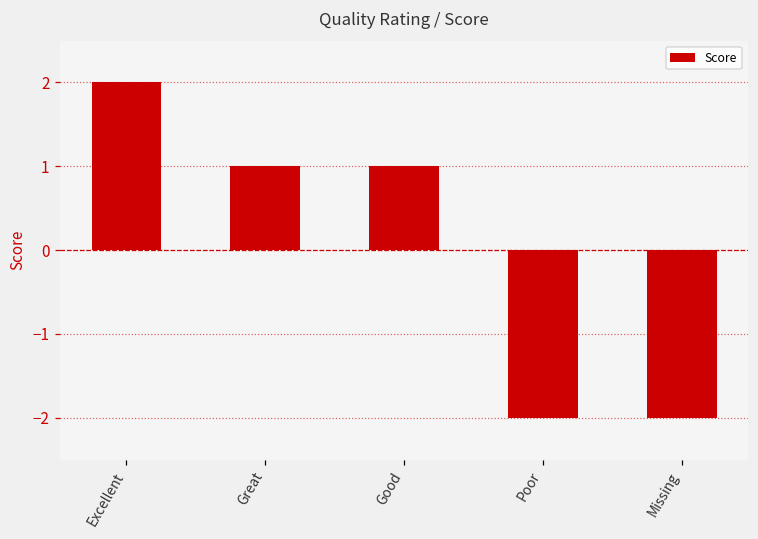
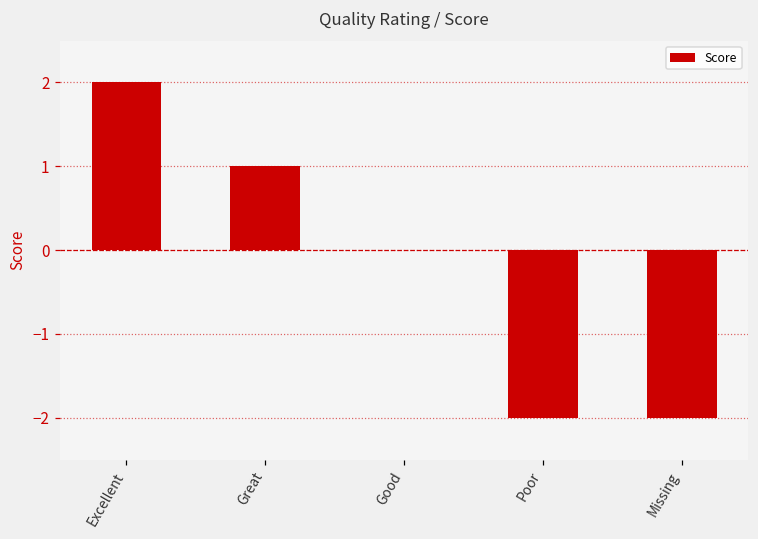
Good: 1 -> 0
